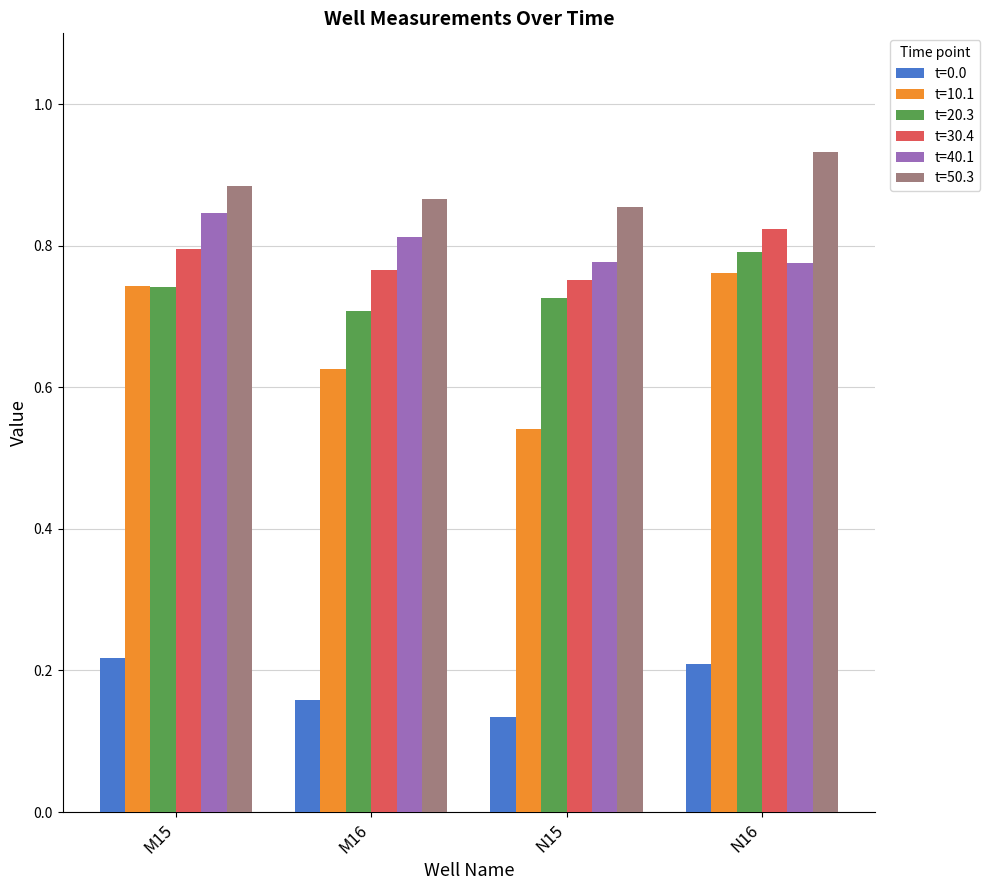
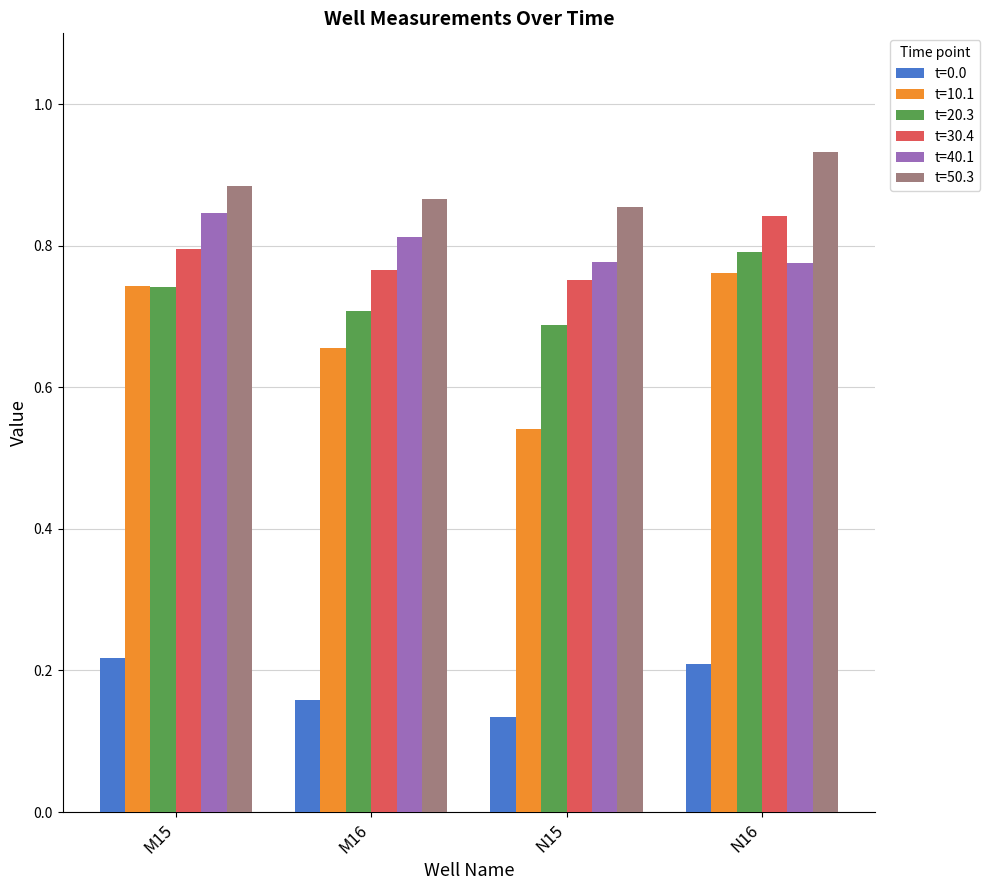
t=10.1, M16: 0.63 -> 0.66
t=20.3, N15: 0.73 -> 0.69
t=30.4, N16: 0.82 -> 0.84
